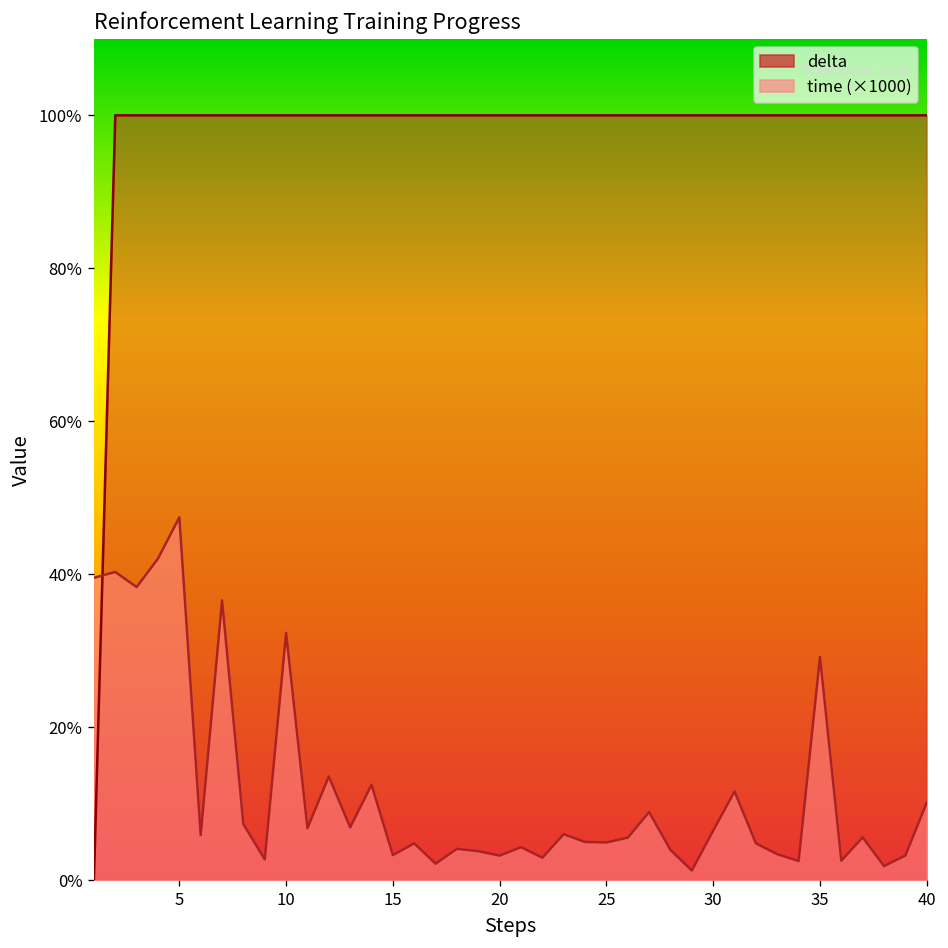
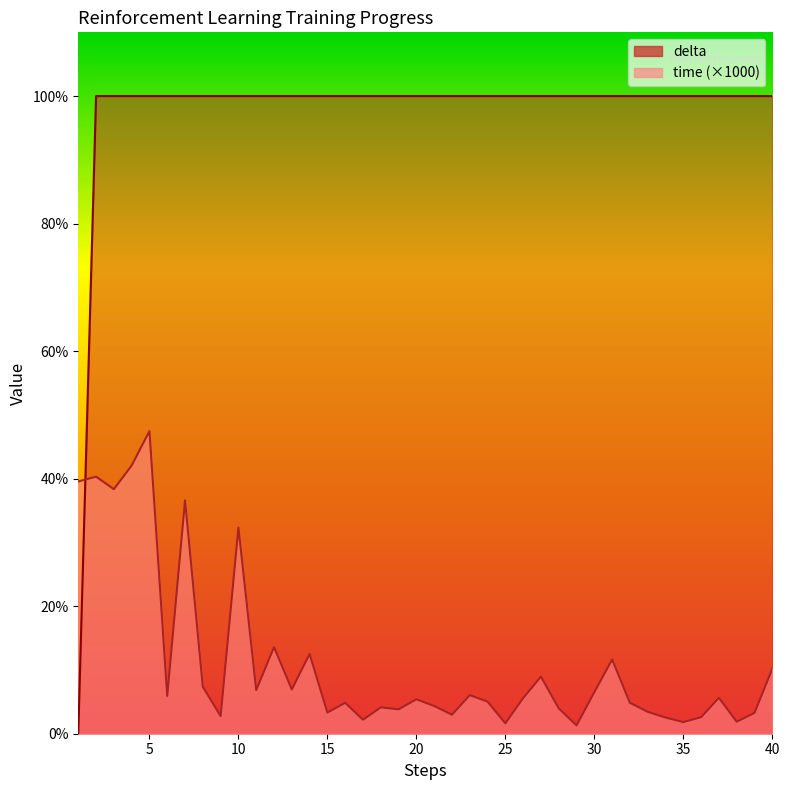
time (×1000), 20: 3% -> 5%
time (×1000), 25: 5% -> 2%
time (×1000), 35: 29% -> 2%
